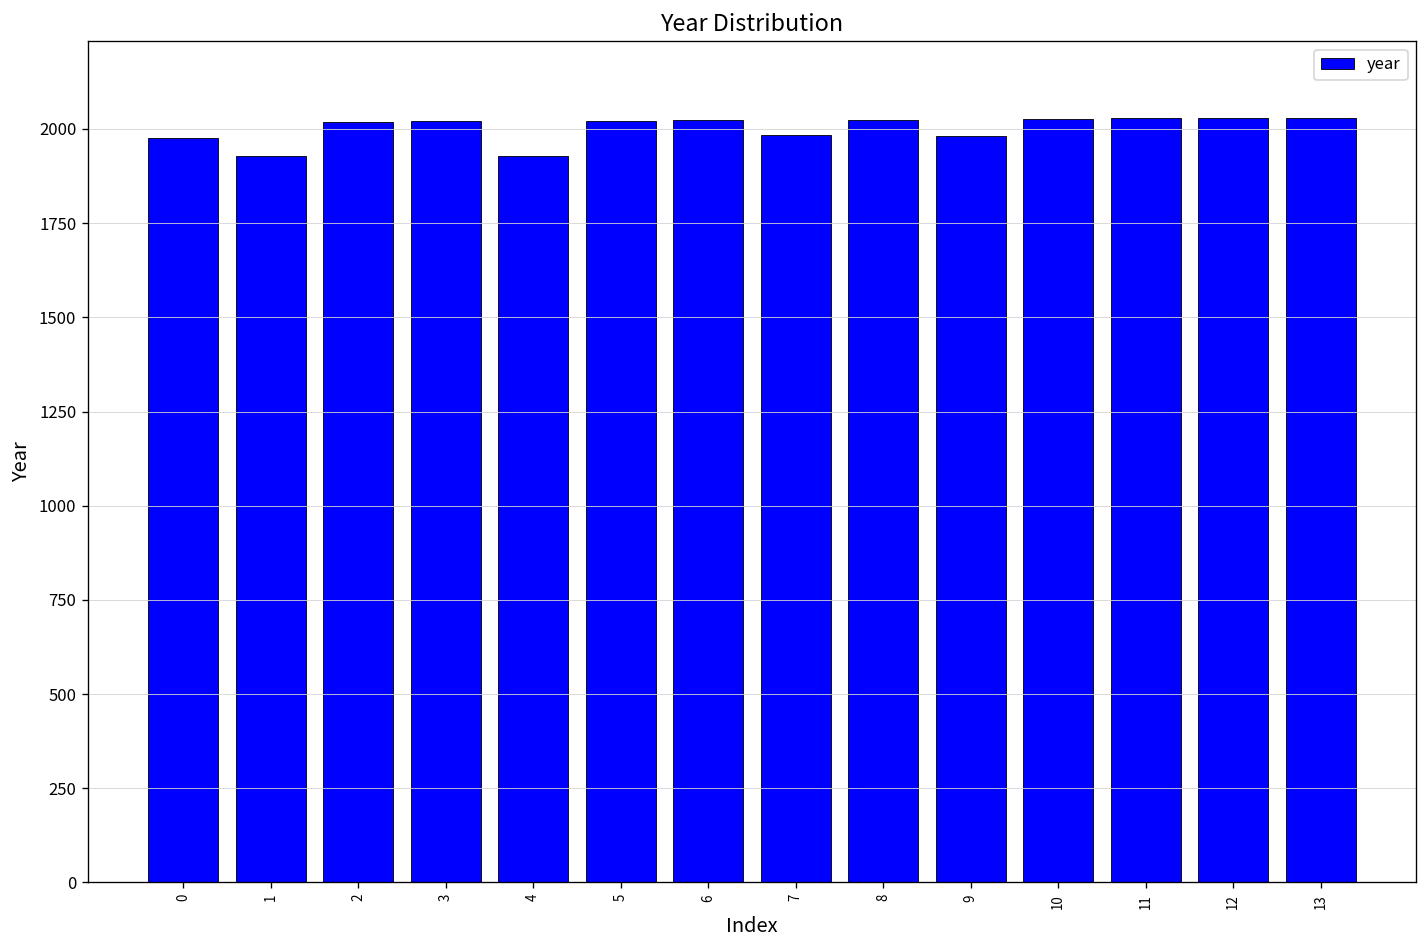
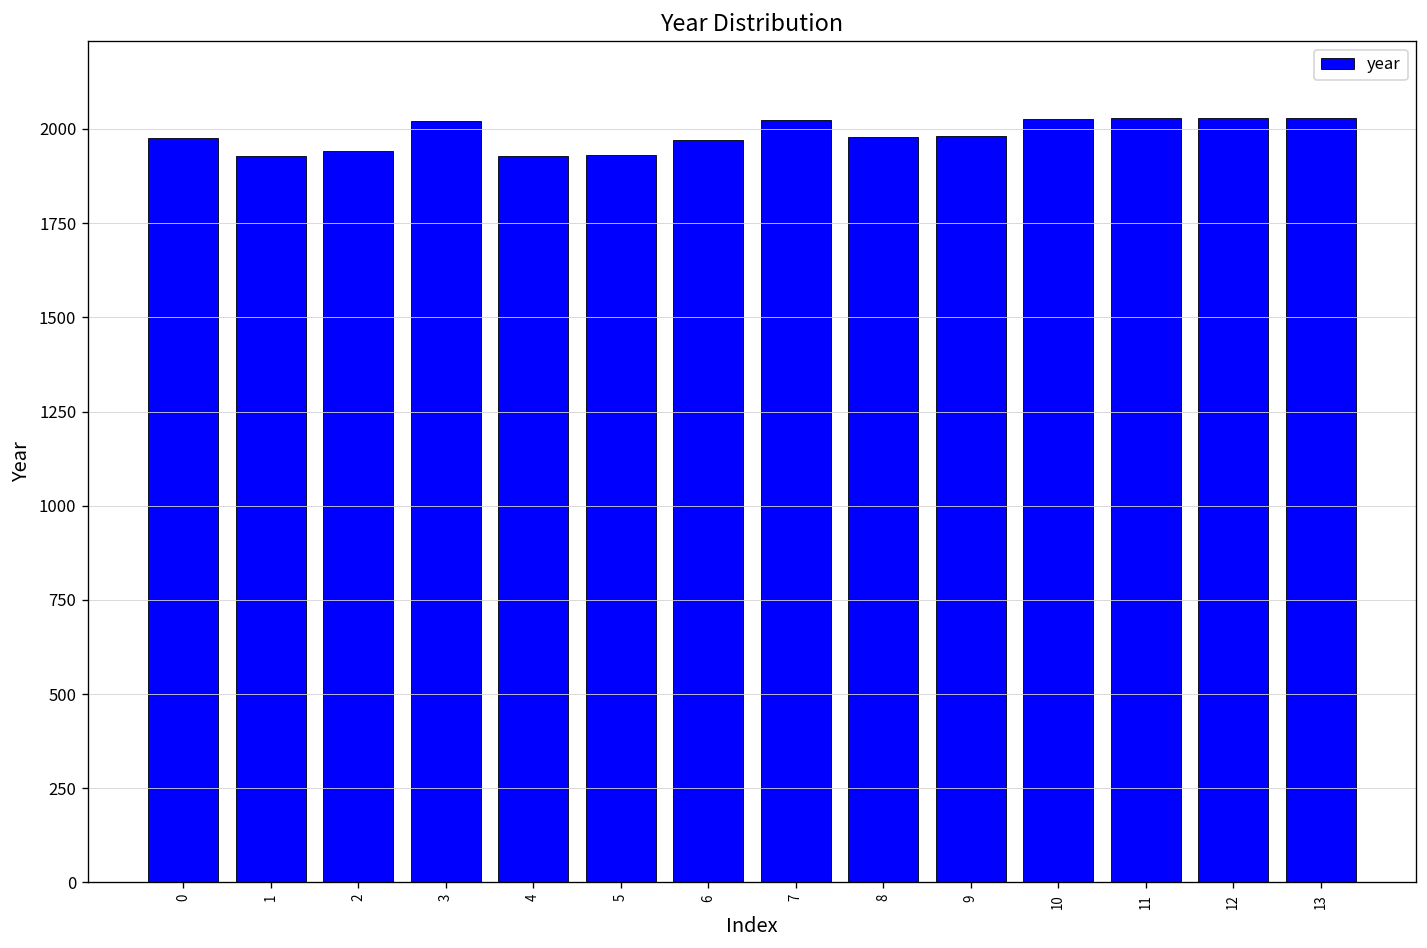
2: 2020 -> 1940
5: 2020 -> 1930
6: 2020 -> 1970
7: 1980 -> 2020
8: 2030 -> 1980
